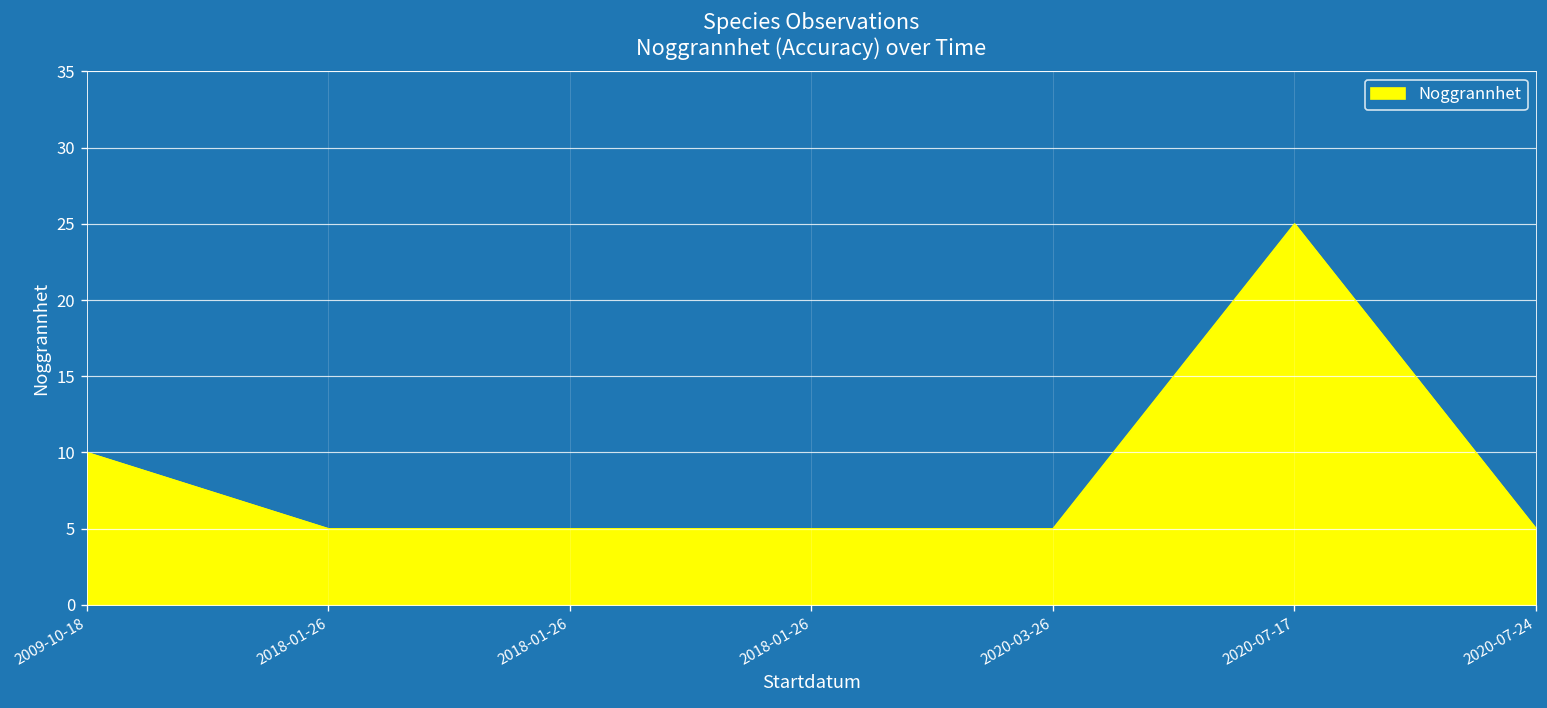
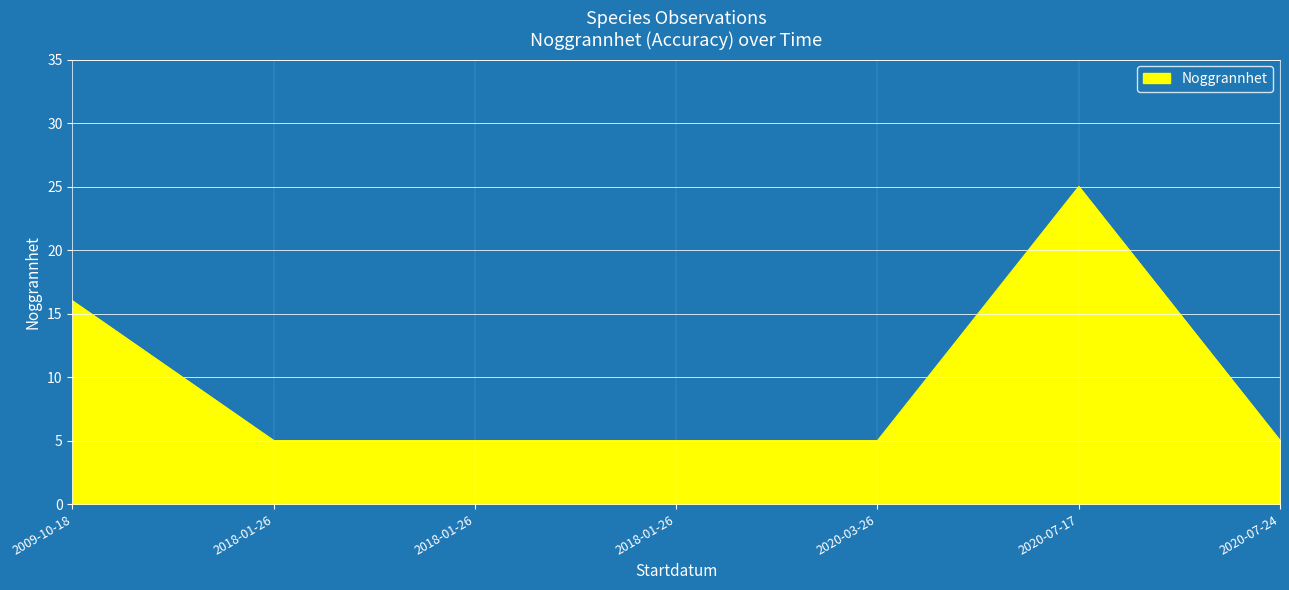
2009-10-18: 10 -> 16
